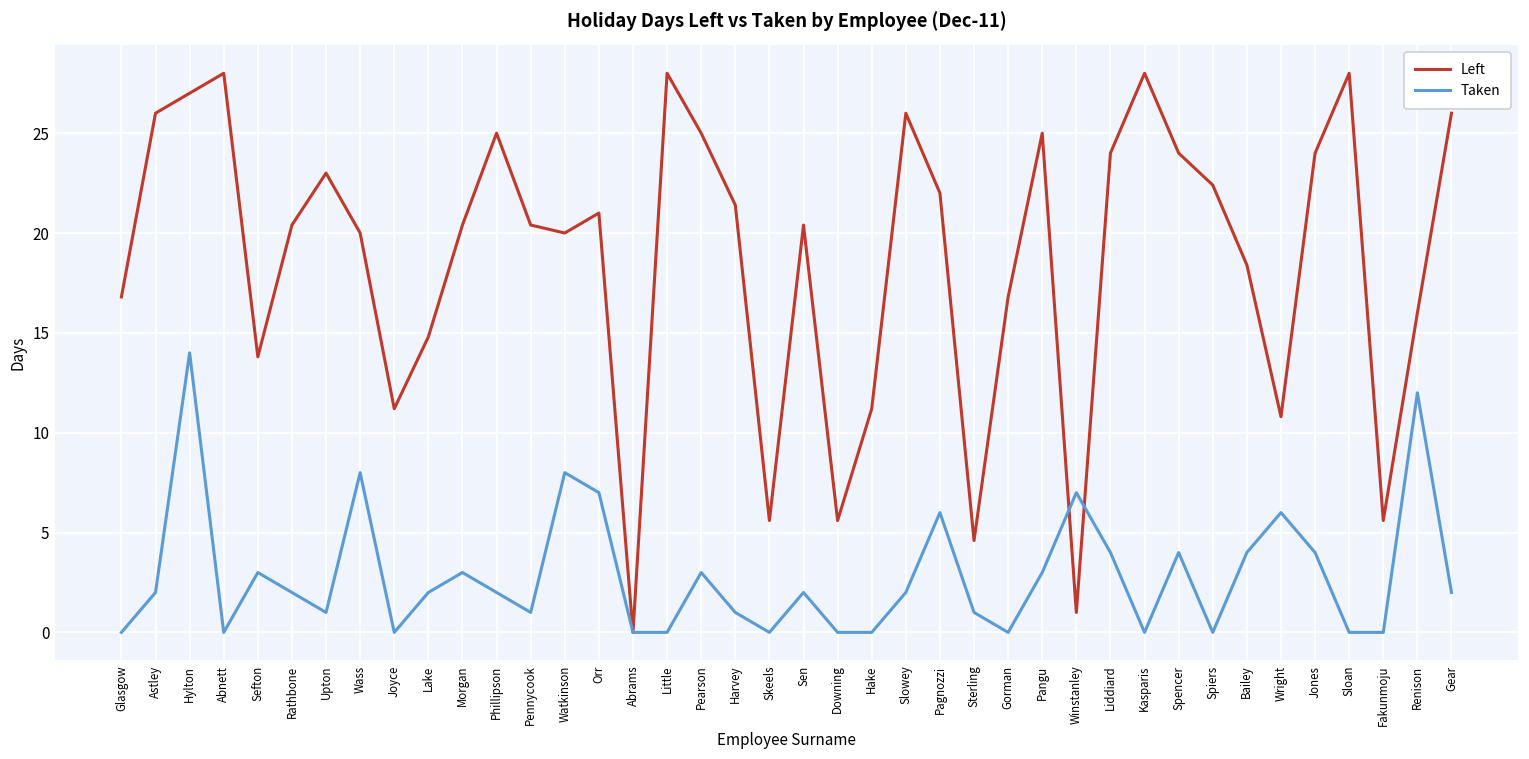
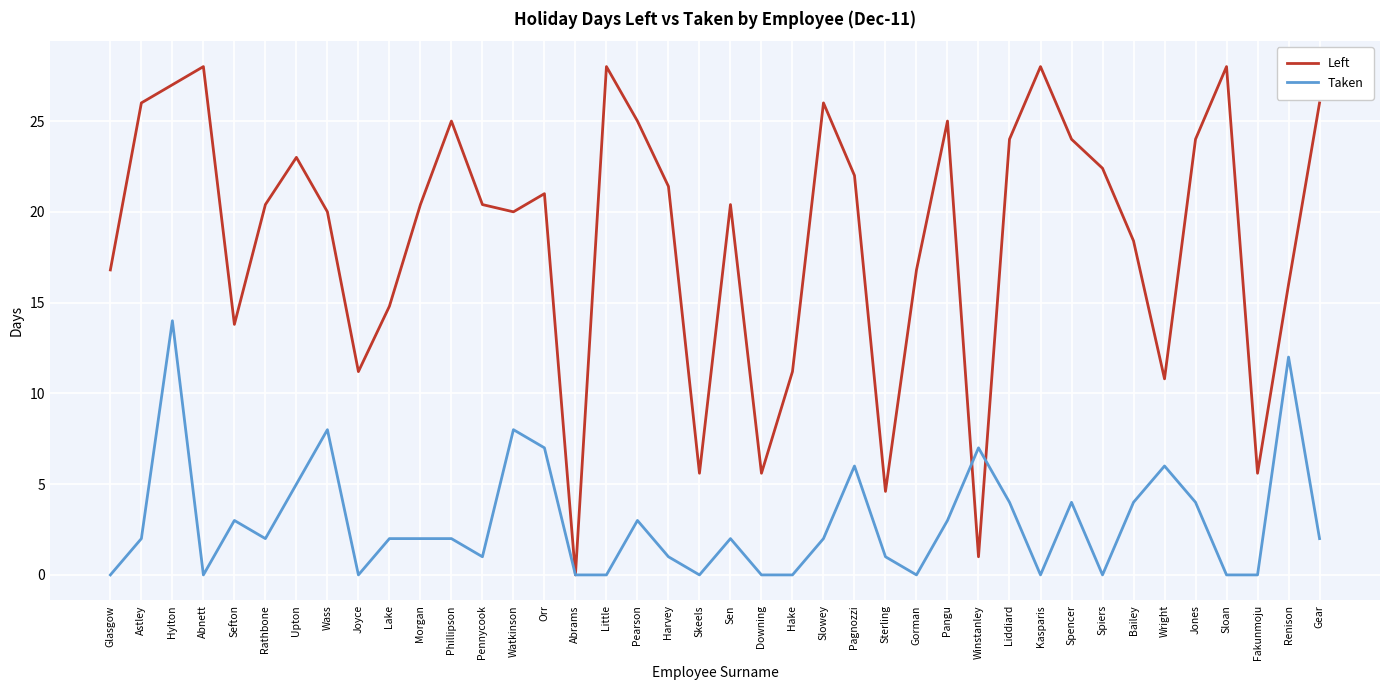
Taken, Upton: 1 -> 5
Taken, Morgan: 3 -> 2
